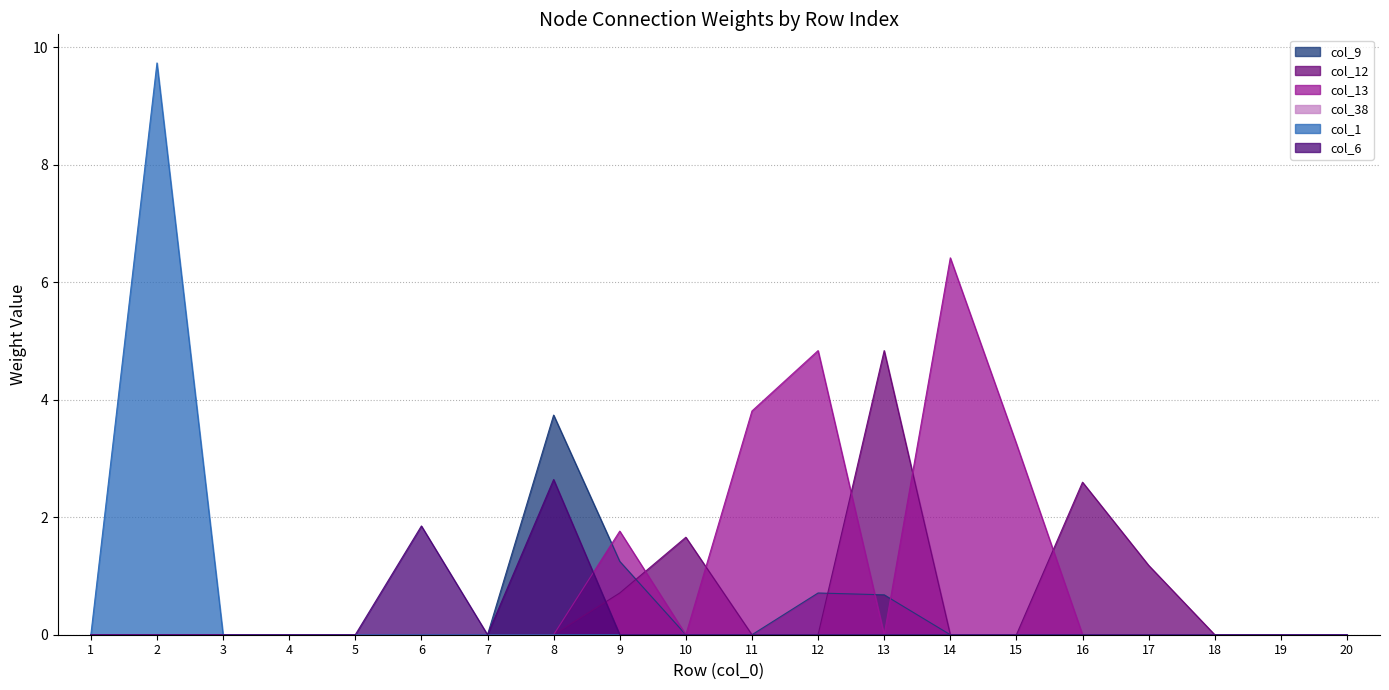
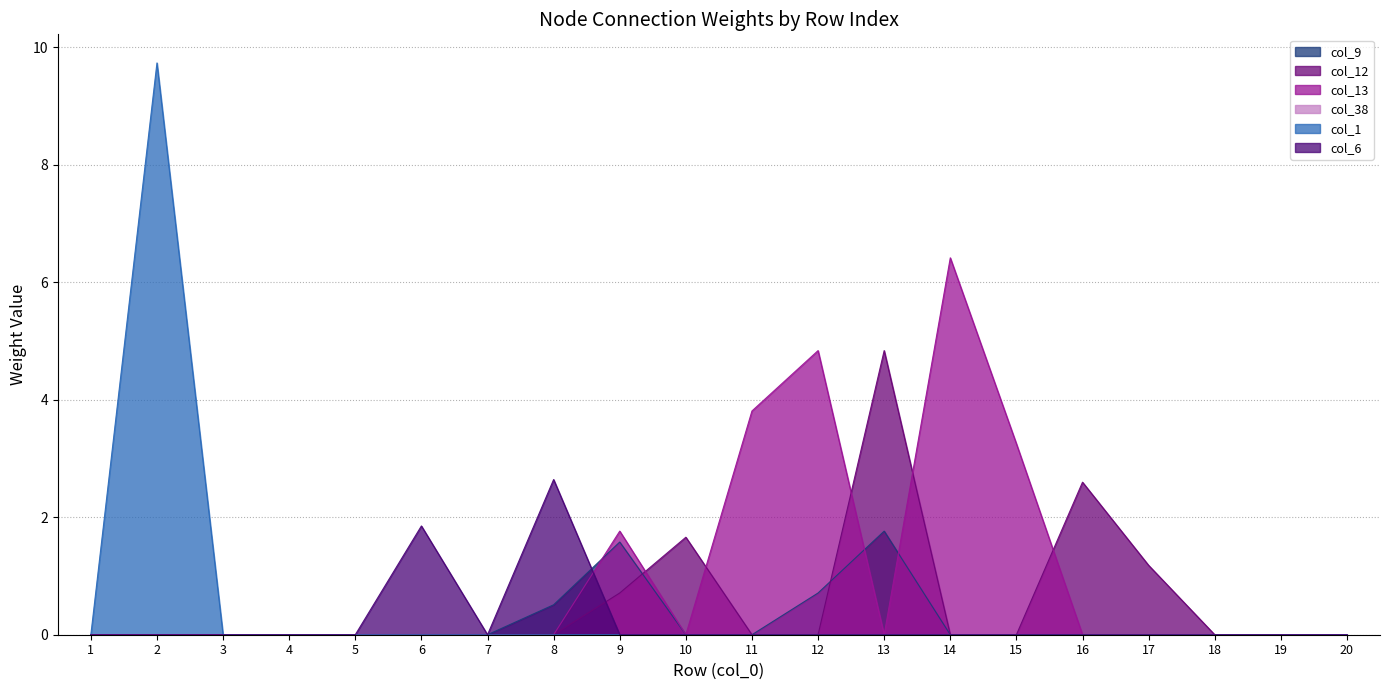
col_9, 8: 3.7 -> 0.5
col_9, 9: 1.2 -> 1.6
col_9, 13: 0.7 -> 1.8
